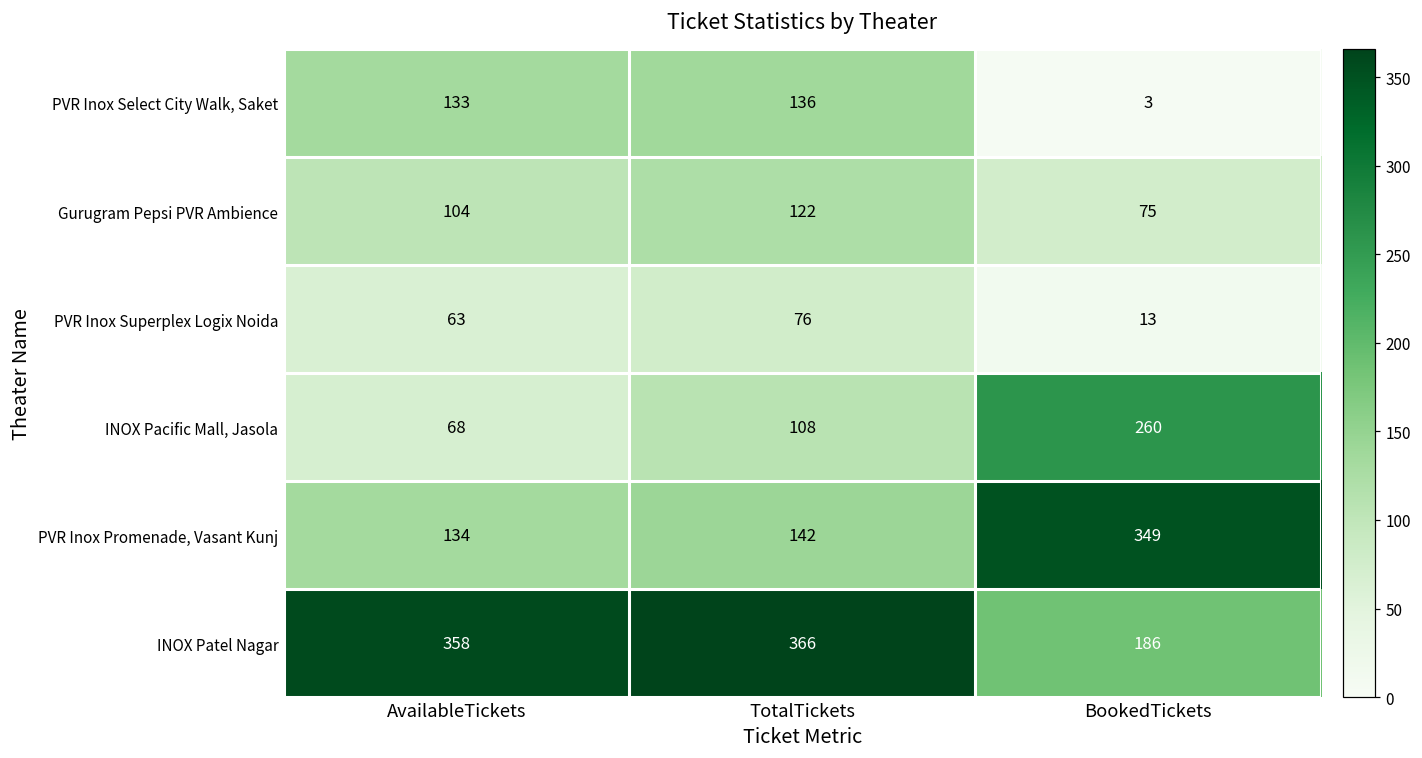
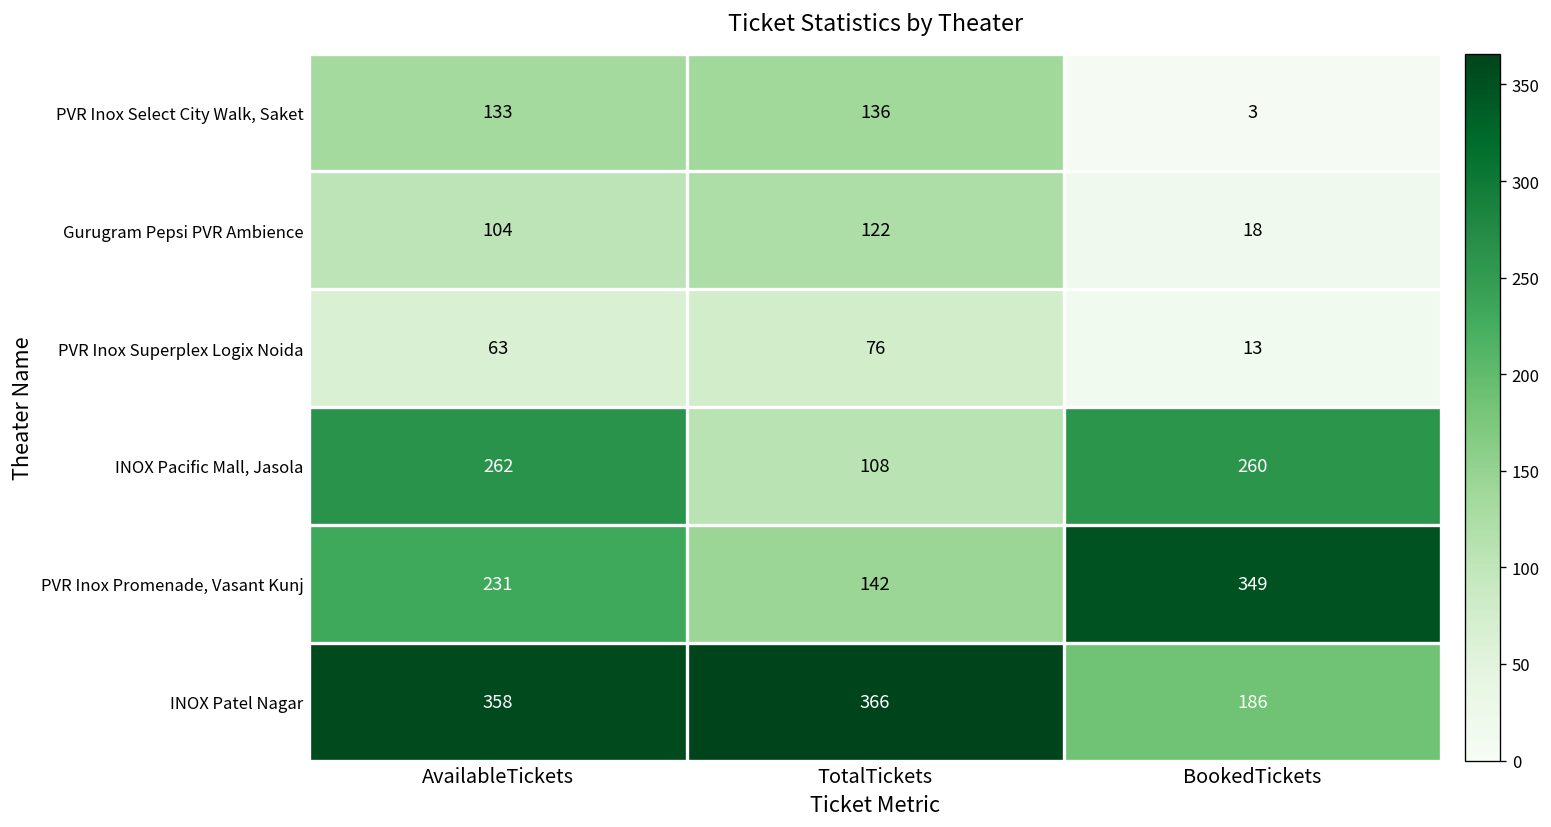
Gurugram Pepsi PVR Ambience, BookedTickets: 75 -> 18
INOX Pacific Mall, Jasola, AvailableTickets: 68 -> 262
PVR Inox Promenade, Vasant Kunj, AvailableTickets: 134 -> 231
